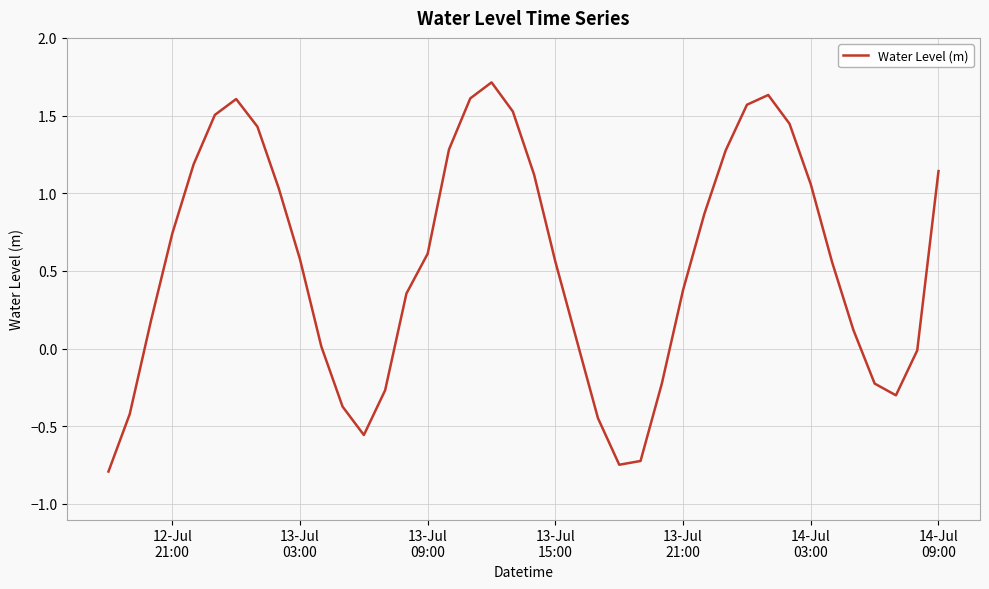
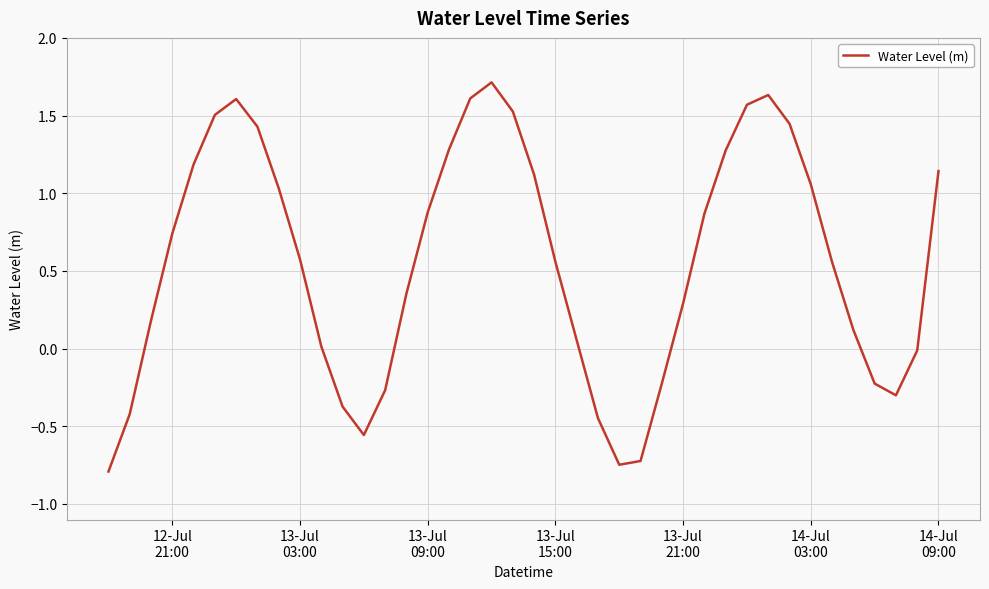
13-Jul 09:00: 0.61 -> 0.88
13-Jul 21:00: 0.38 -> 0.29
